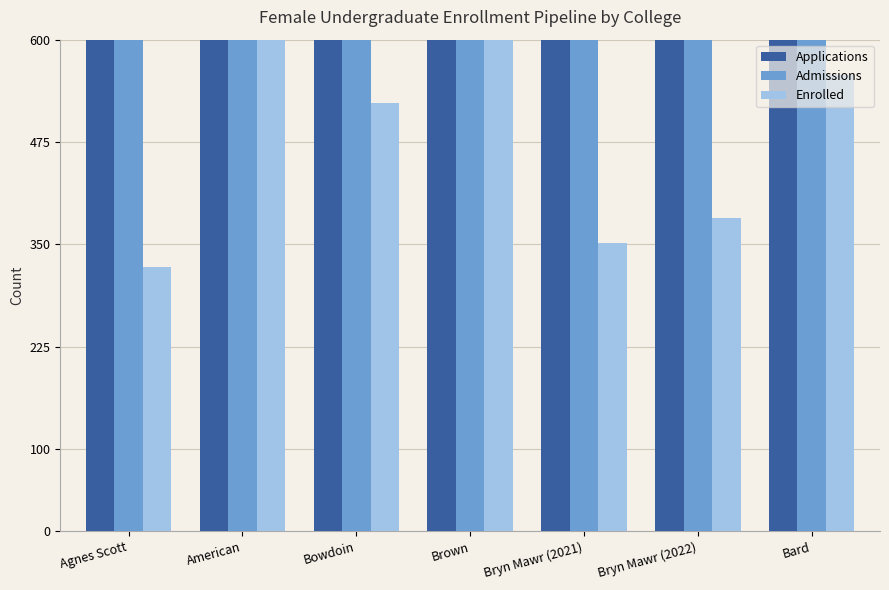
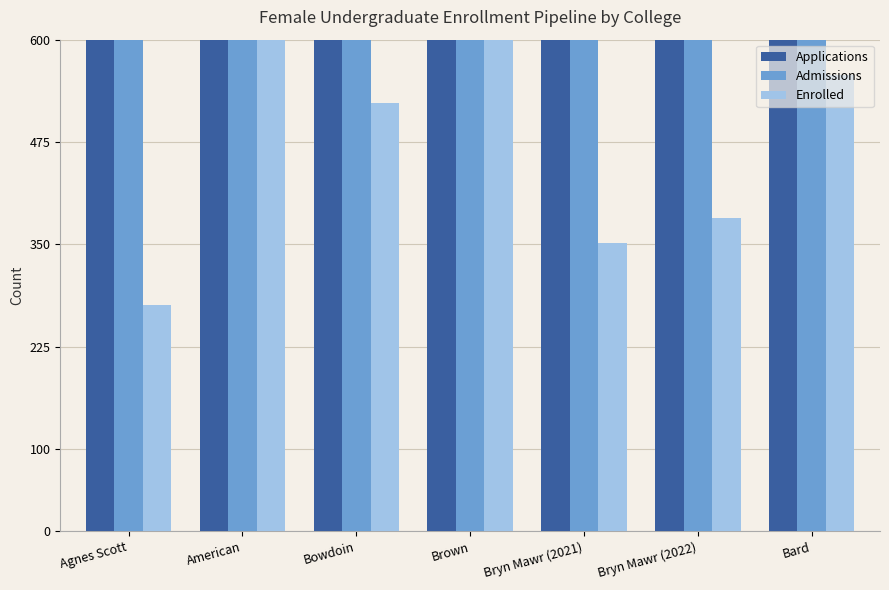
Enrolled, Agnes Scott: 320 -> 280
